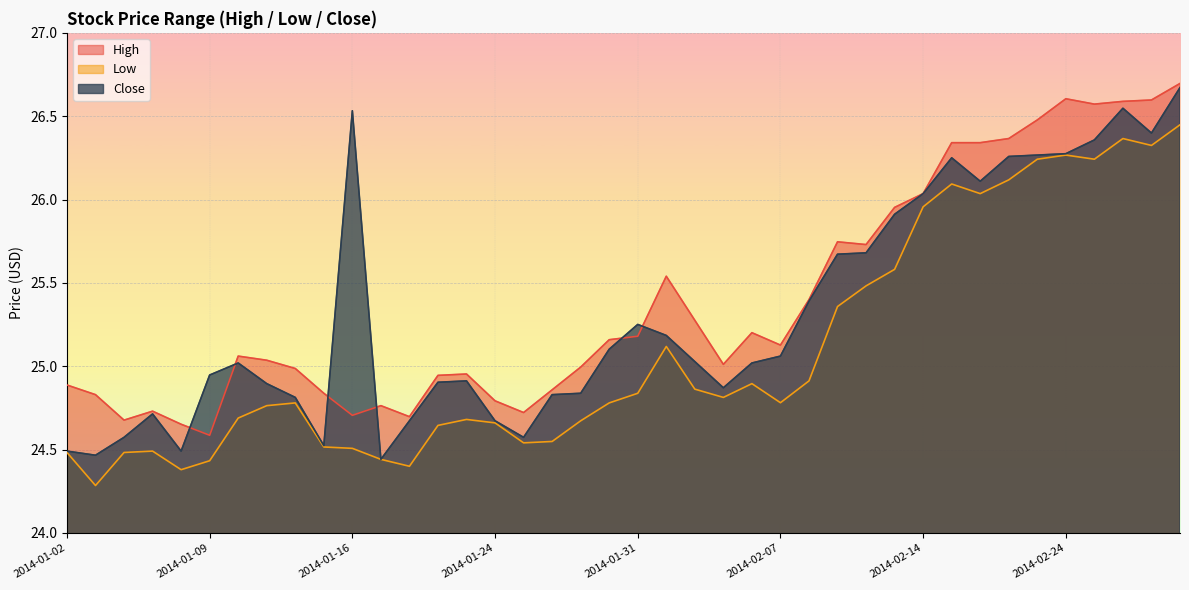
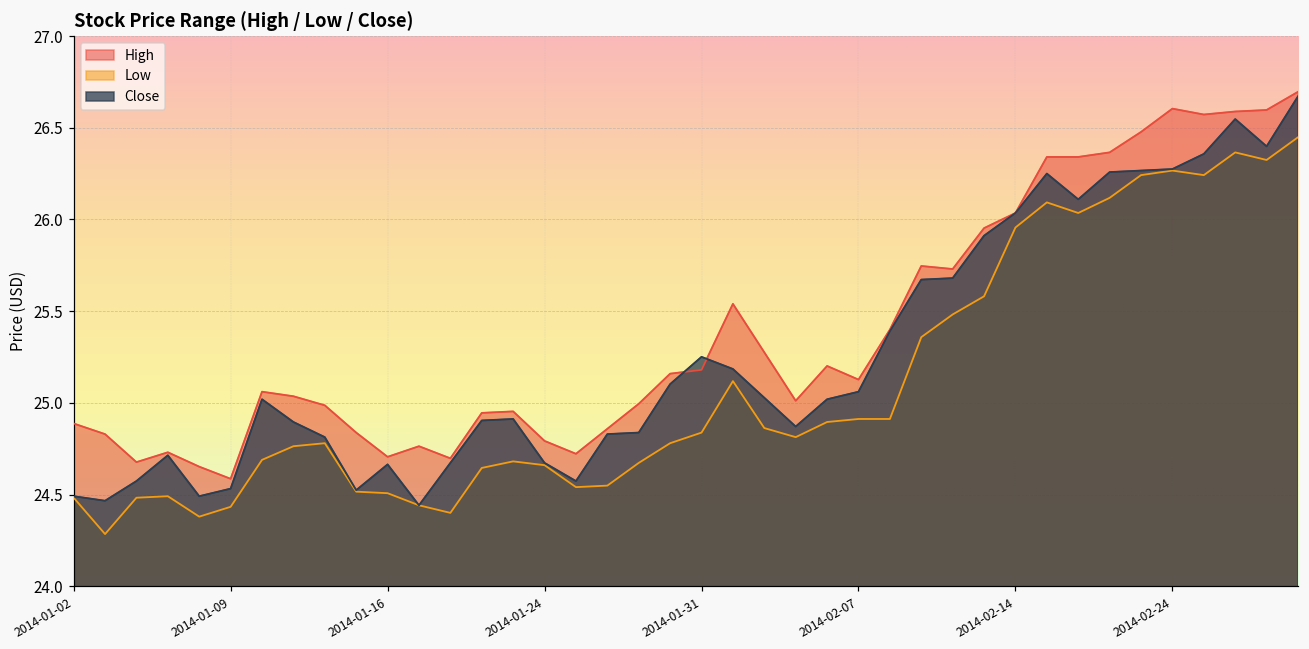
Close, 2014-01-09: 24.95 -> 24.53
Close, 2014-01-16: 26.53 -> 24.66
Low, 2014-02-07: 24.78 -> 24.91
